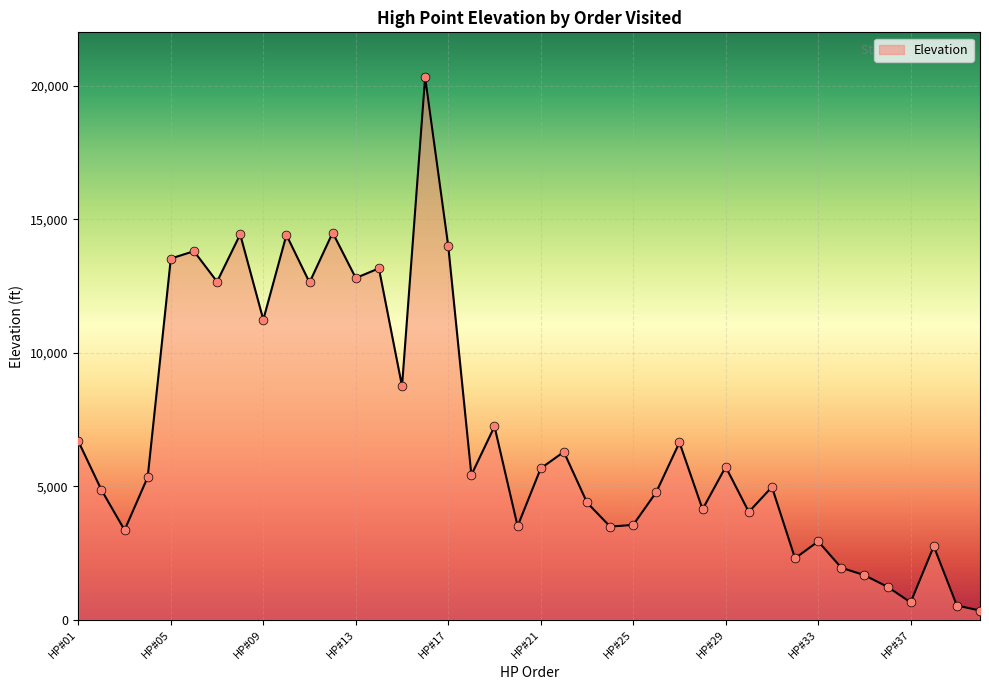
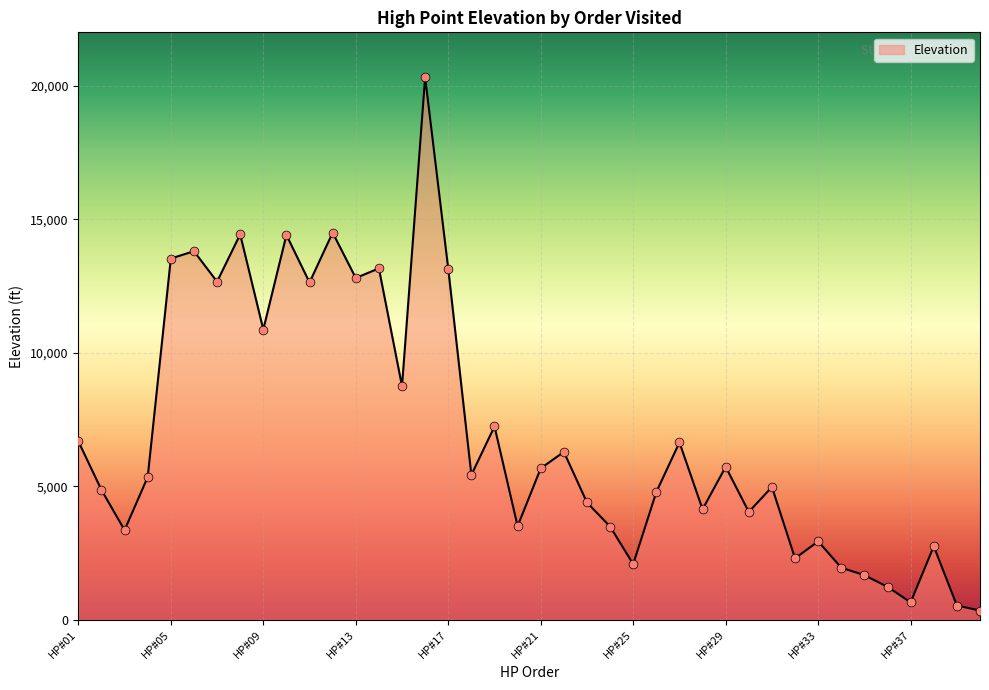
HP#09: 11,200 -> 10,900
HP#17: 14,000 -> 13,100
HP#25: 3,600 -> 2,100
